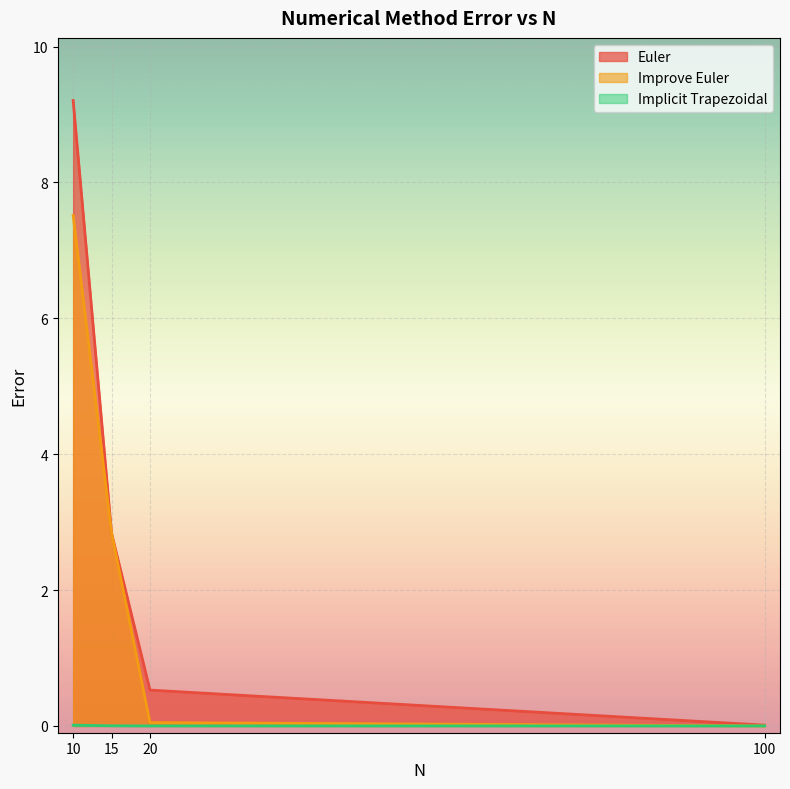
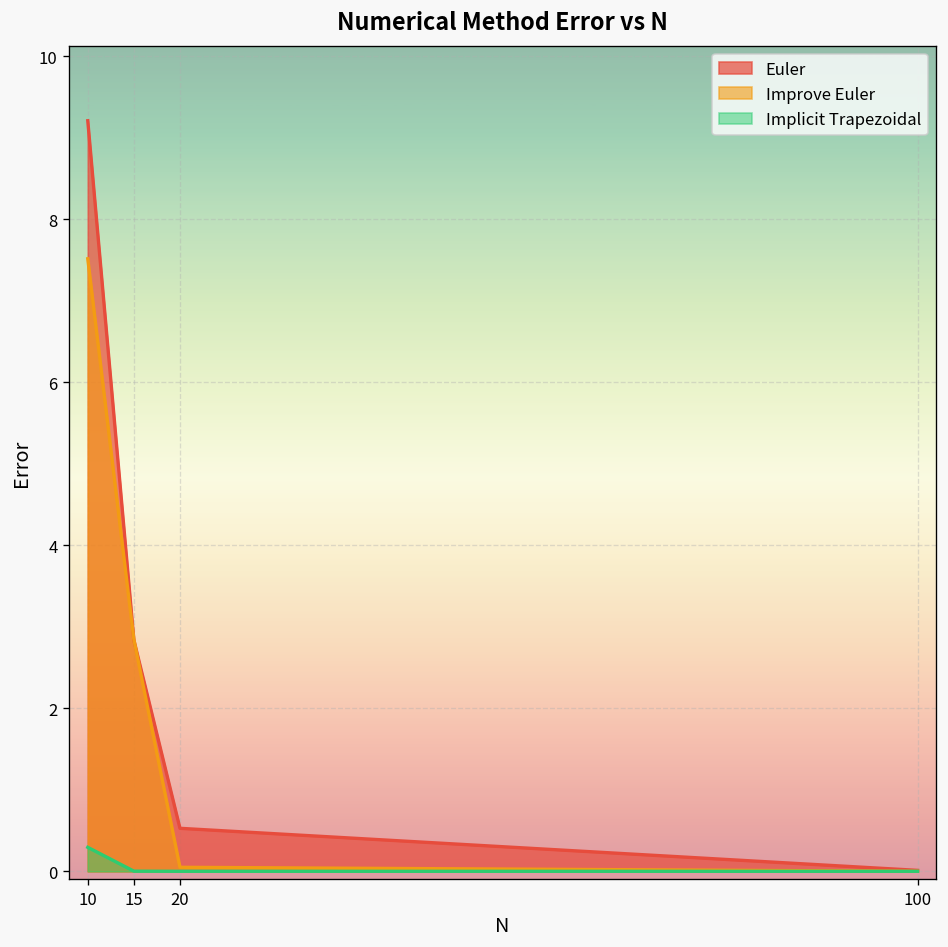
Implicit Trapezoidal, 10: 0.0 -> 0.3
